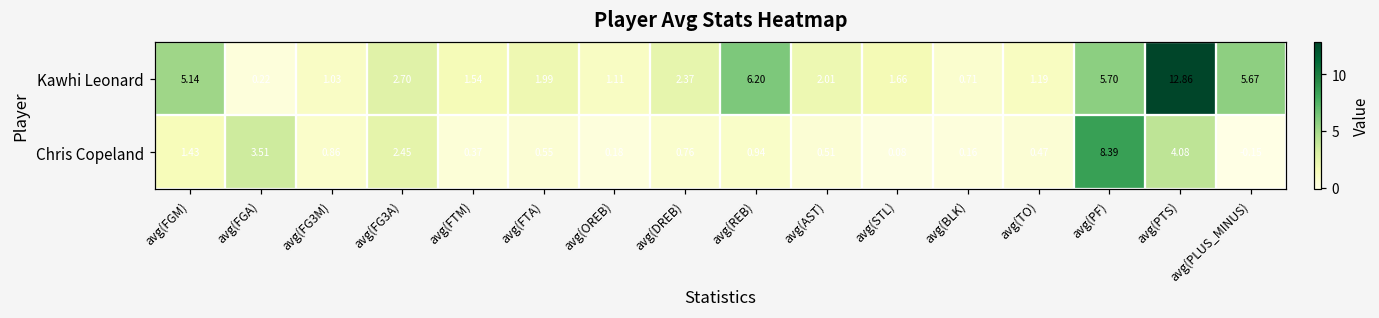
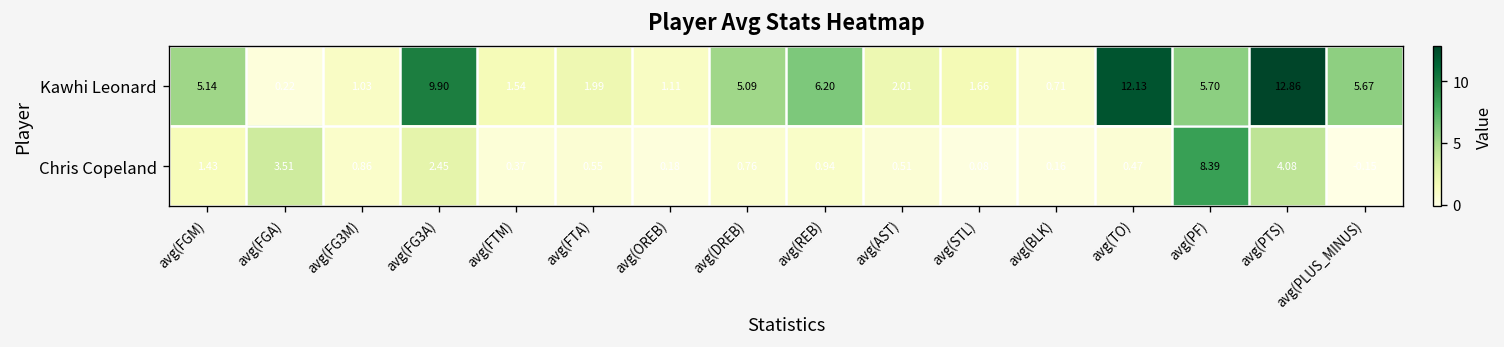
Kawhi Leonard, avg(FG3A): 2.70 -> 9.90
Kawhi Leonard, avg(DREB): 2.37 -> 5.09
Kawhi Leonard, avg(TO): 1.19 -> 12.13
